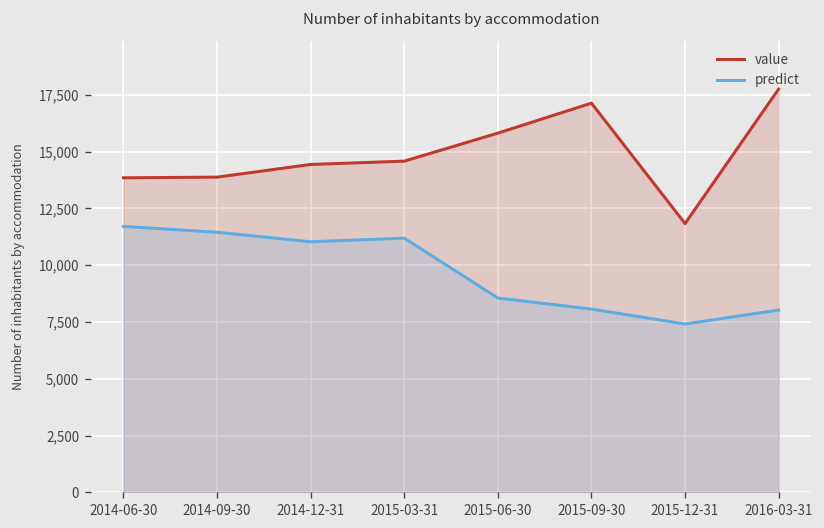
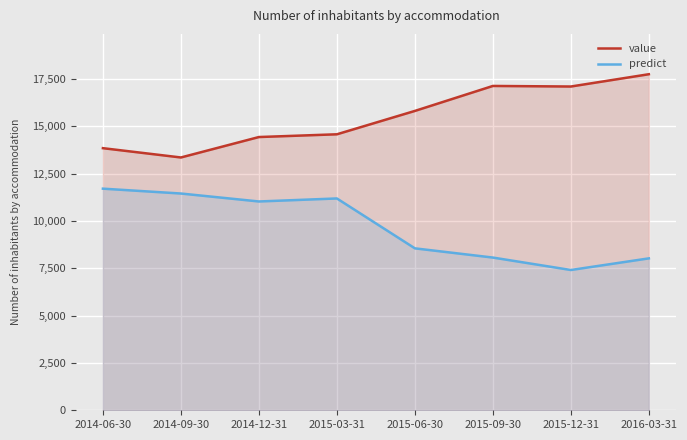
value, 2014-09-30: 13,900 -> 13,400
value, 2015-12-31: 11,800 -> 17,100
